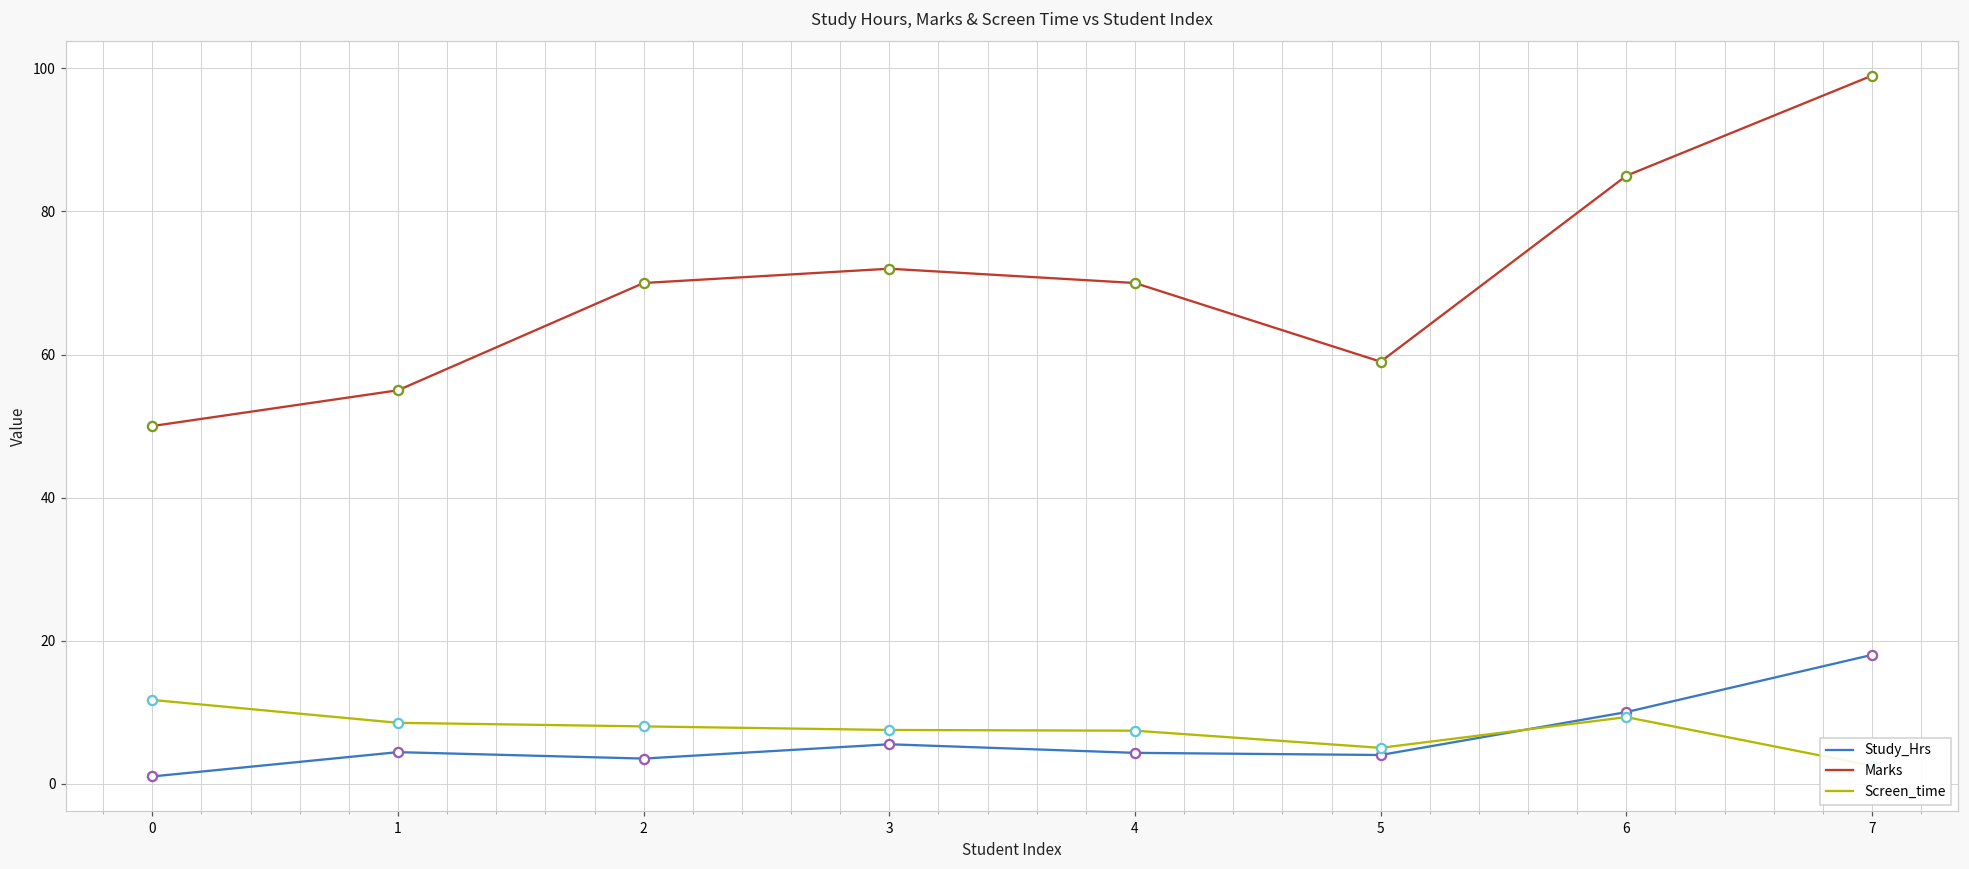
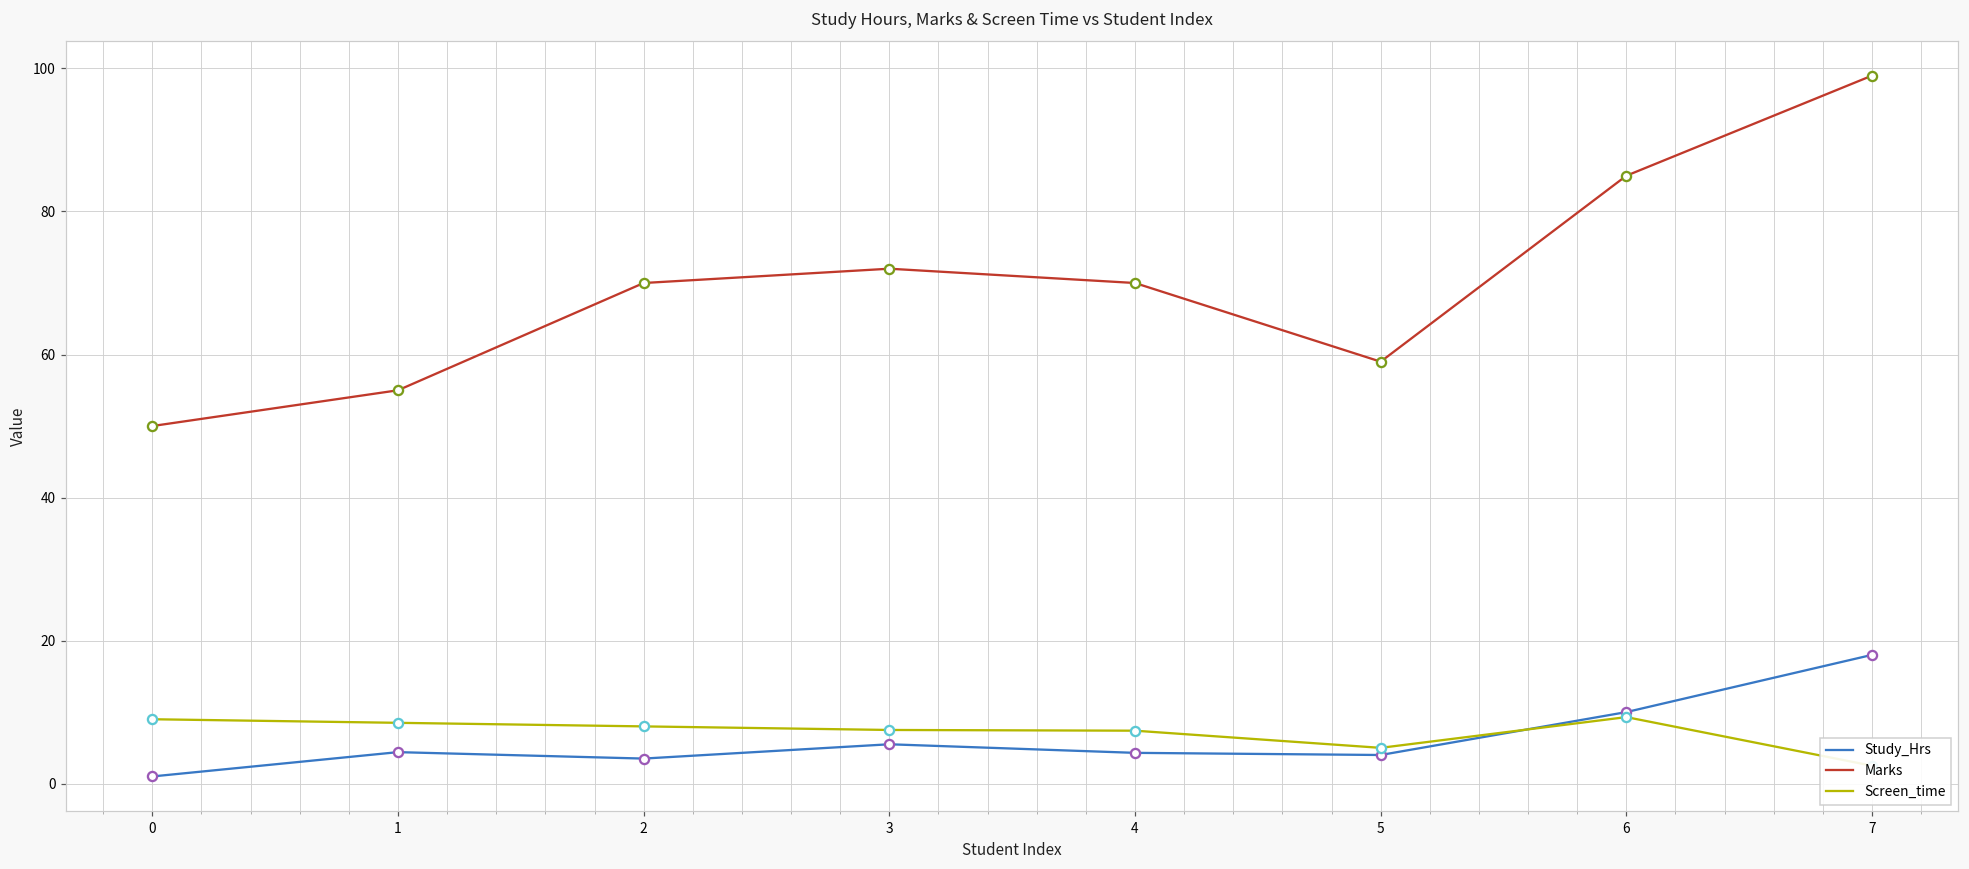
Screen_time, 0: 12 -> 9
